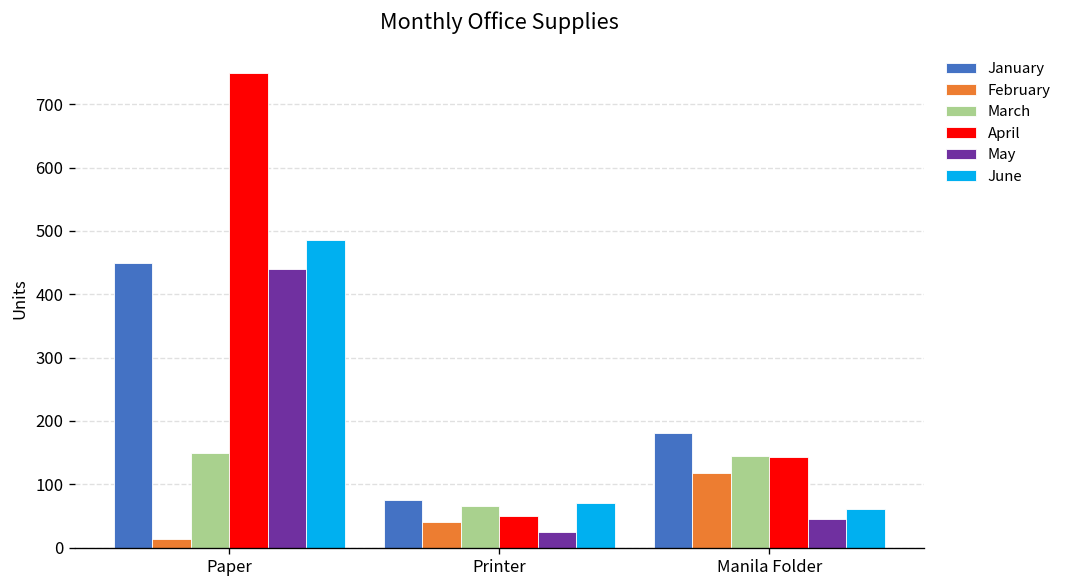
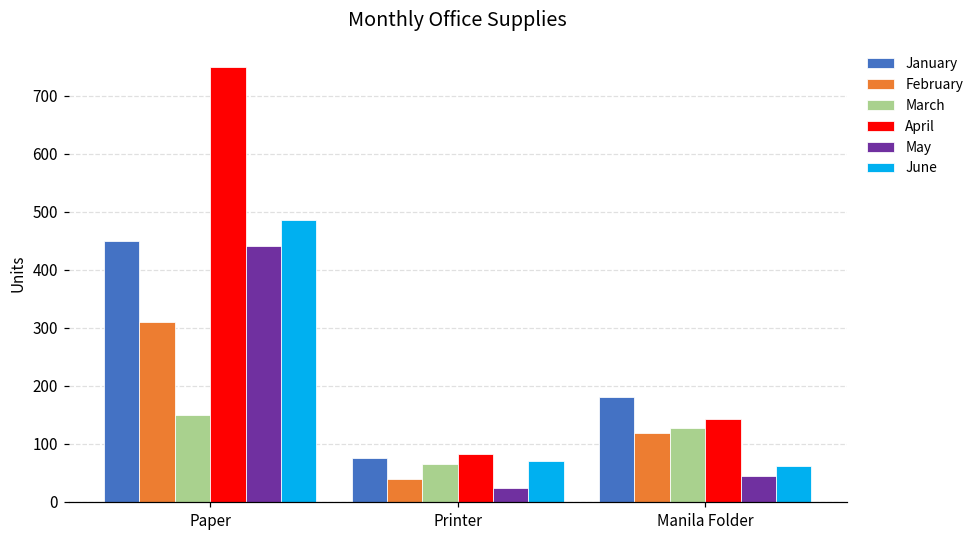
February, Paper: 10 -> 310
April, Printer: 50 -> 80
March, Manila Folder: 150 -> 130
